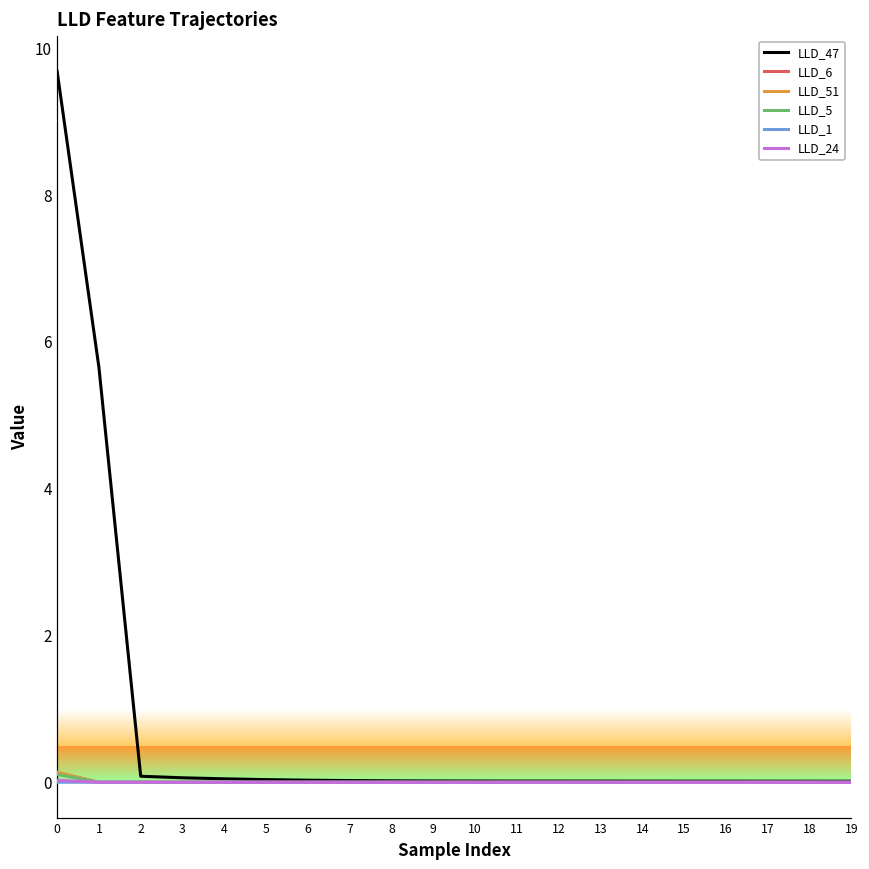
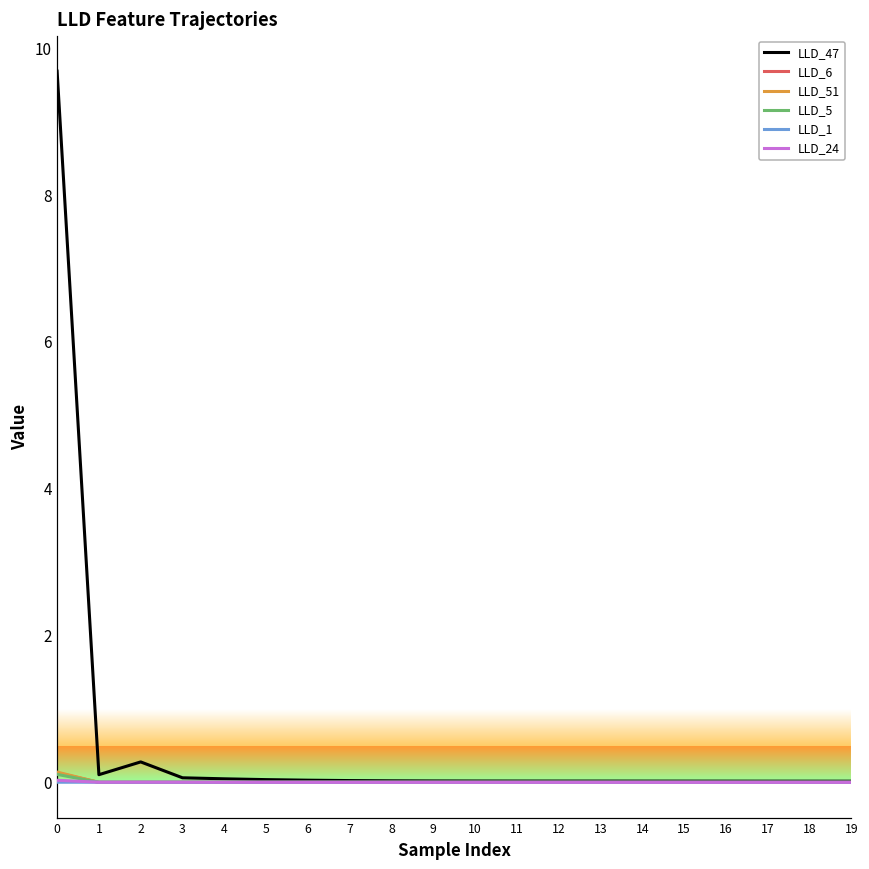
LLD_47, 1: 5.7 -> 0.1
LLD_47, 2: 0.1 -> 0.3
